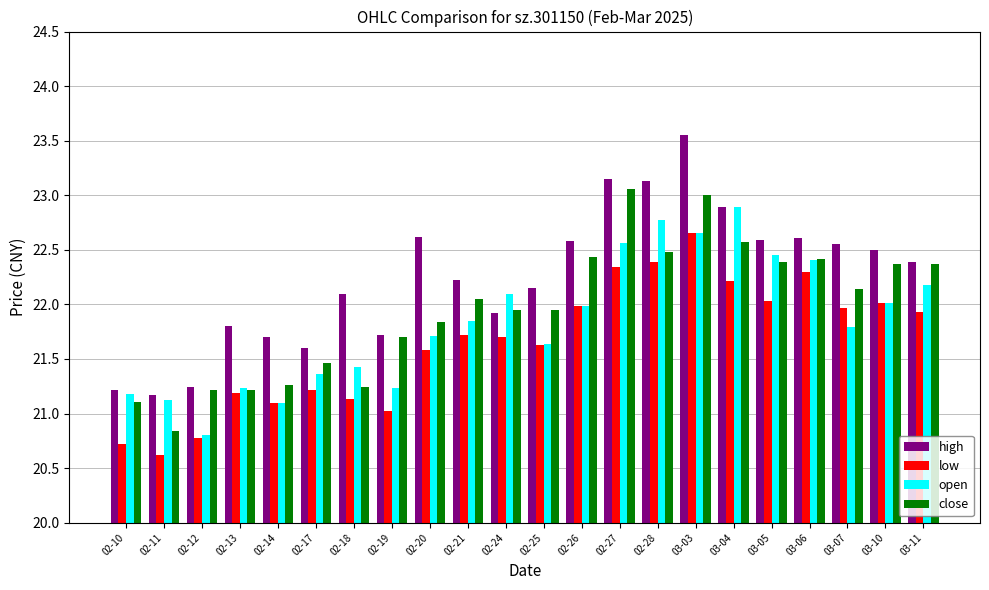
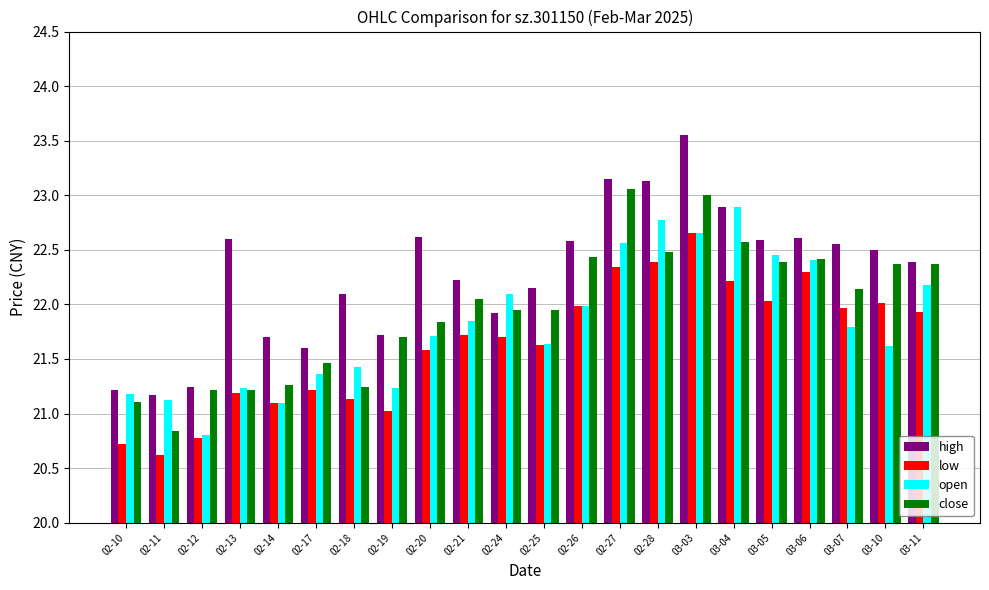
high, 02-13: 21.8 -> 22.6
open, 03-10: 22.01 -> 21.62
